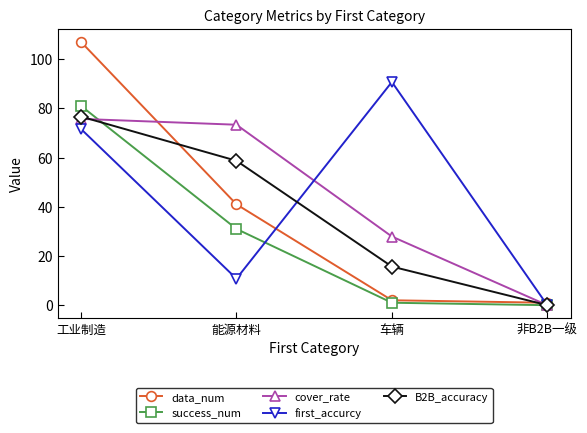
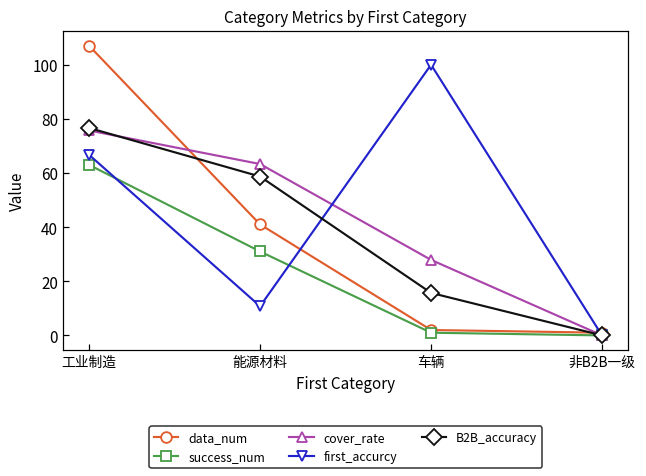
success_num, 工业制造: 81 -> 63
first_accurcy, 工业制造: 72 -> 67
cover_rate, 能源材料: 73 -> 63
first_accurcy, 车辆: 91 -> 100
